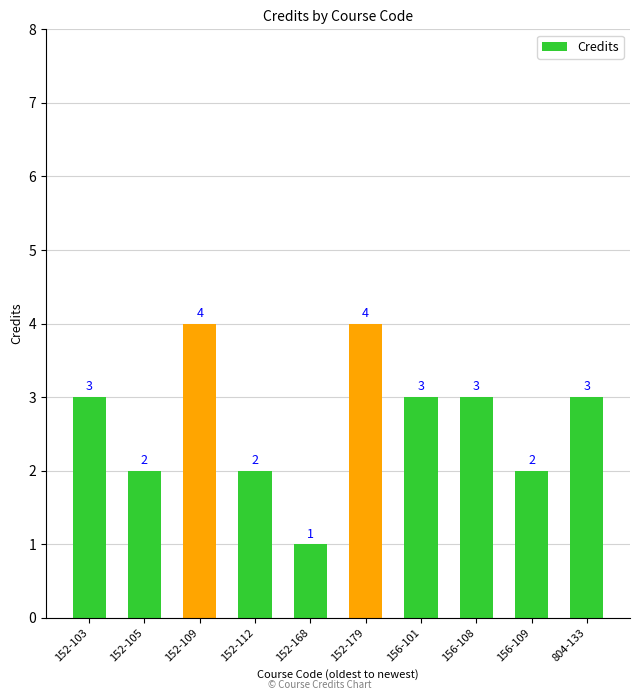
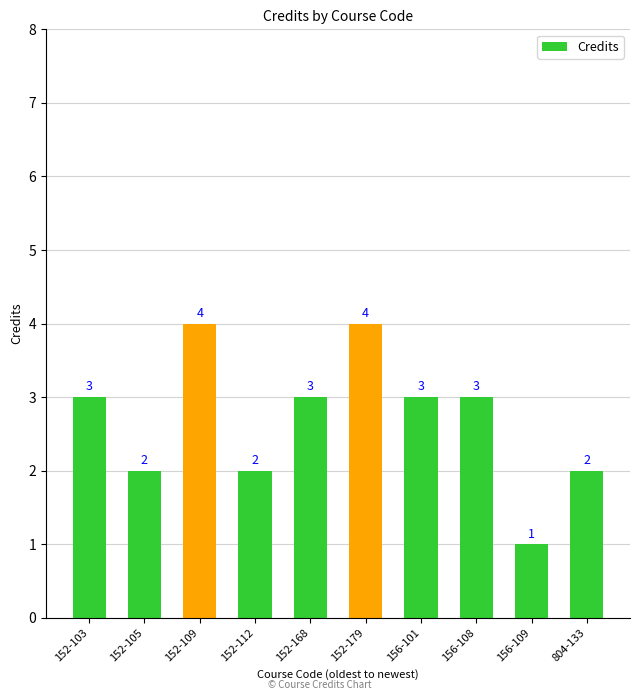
152-168: 1 -> 3
156-109: 2 -> 1
804-133: 3 -> 2
